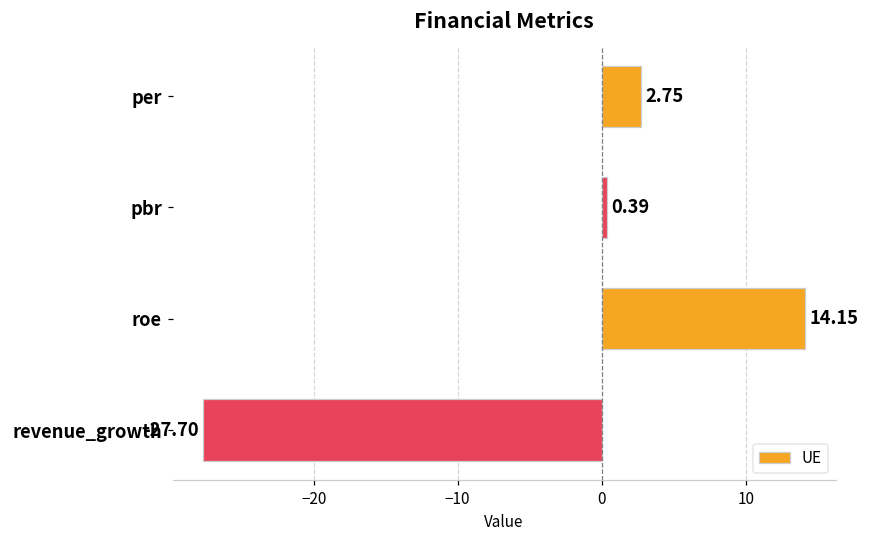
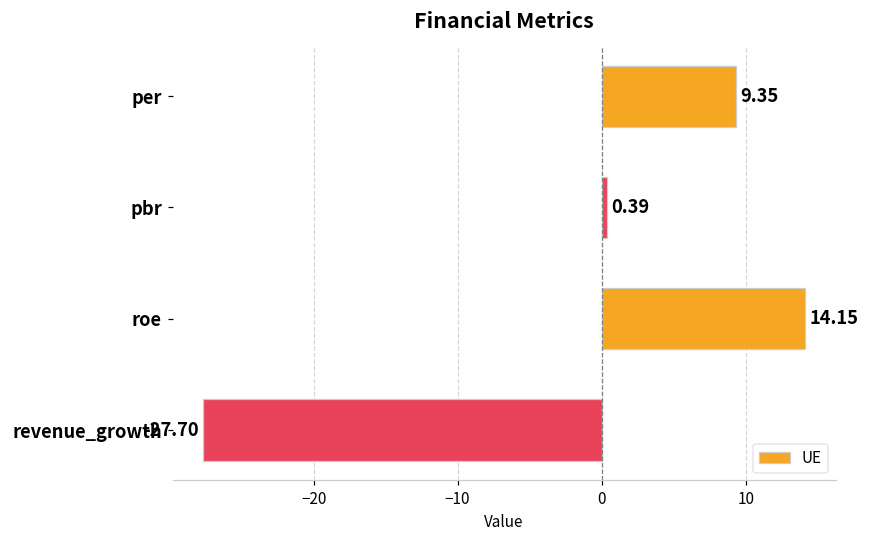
per: 2.75 -> 9.35
